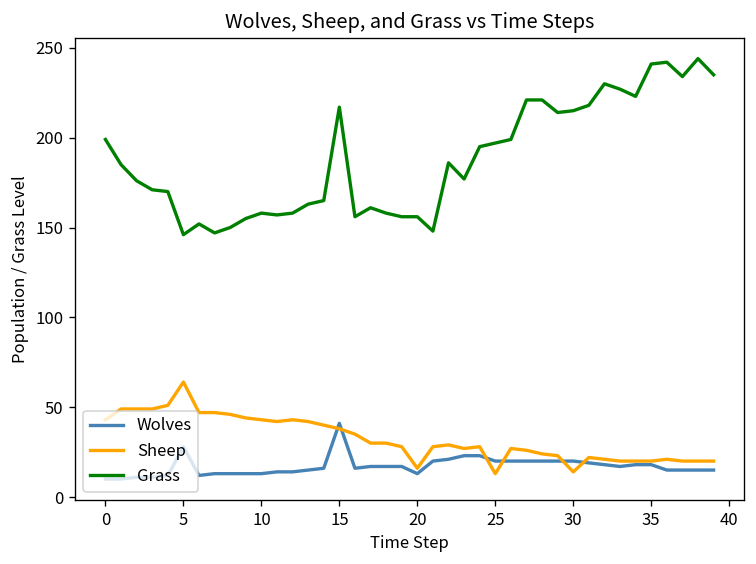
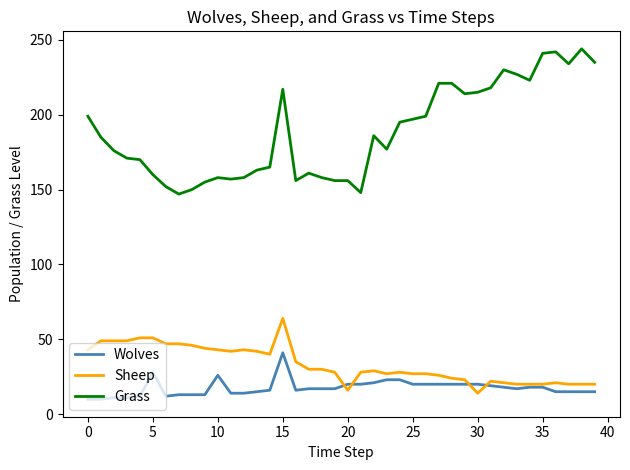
Sheep, 5: 64 -> 51
Grass, 5: 146 -> 160
Wolves, 10: 13 -> 26
Sheep, 15: 38 -> 64
Wolves, 20: 13 -> 20
Sheep, 25: 13 -> 27
